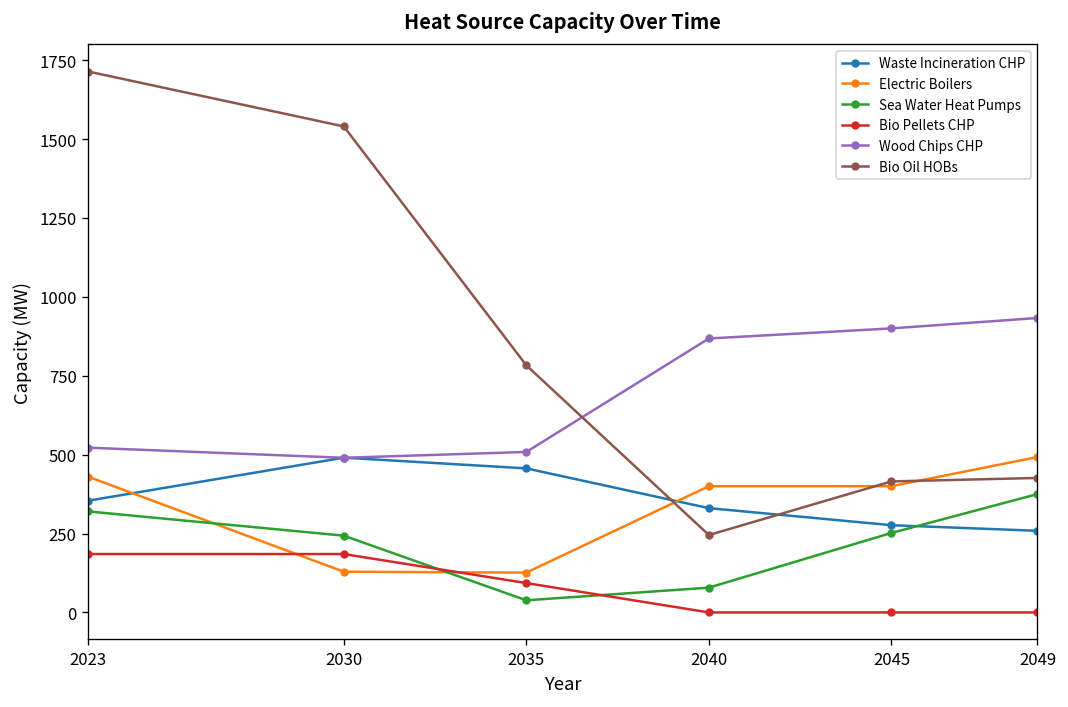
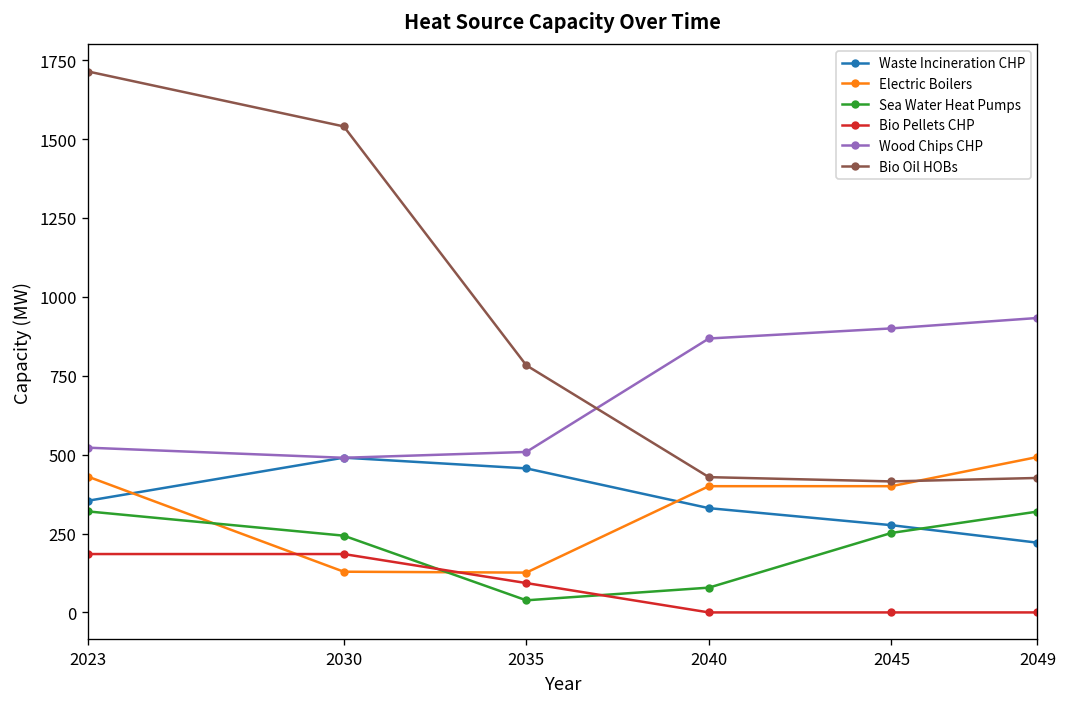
Bio Oil HOBs, 2040: 250 -> 430
Waste Incineration CHP, 2049: 260 -> 220
Sea Water Heat Pumps, 2049: 380 -> 320
